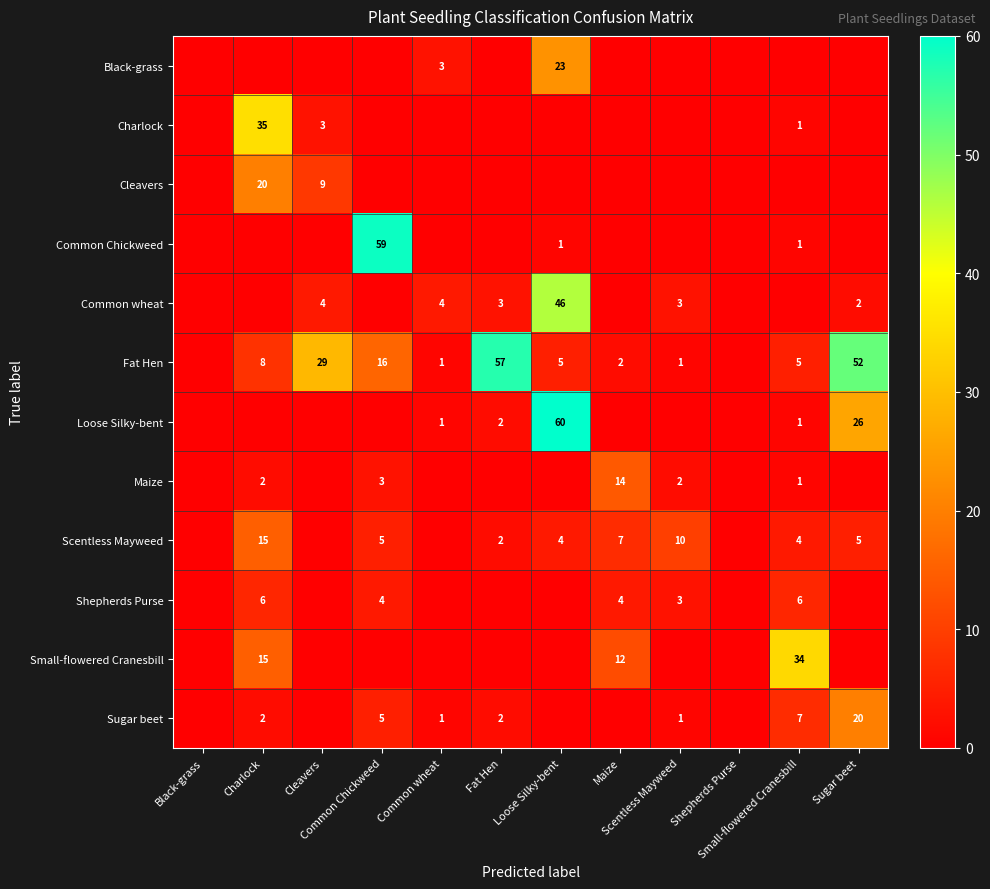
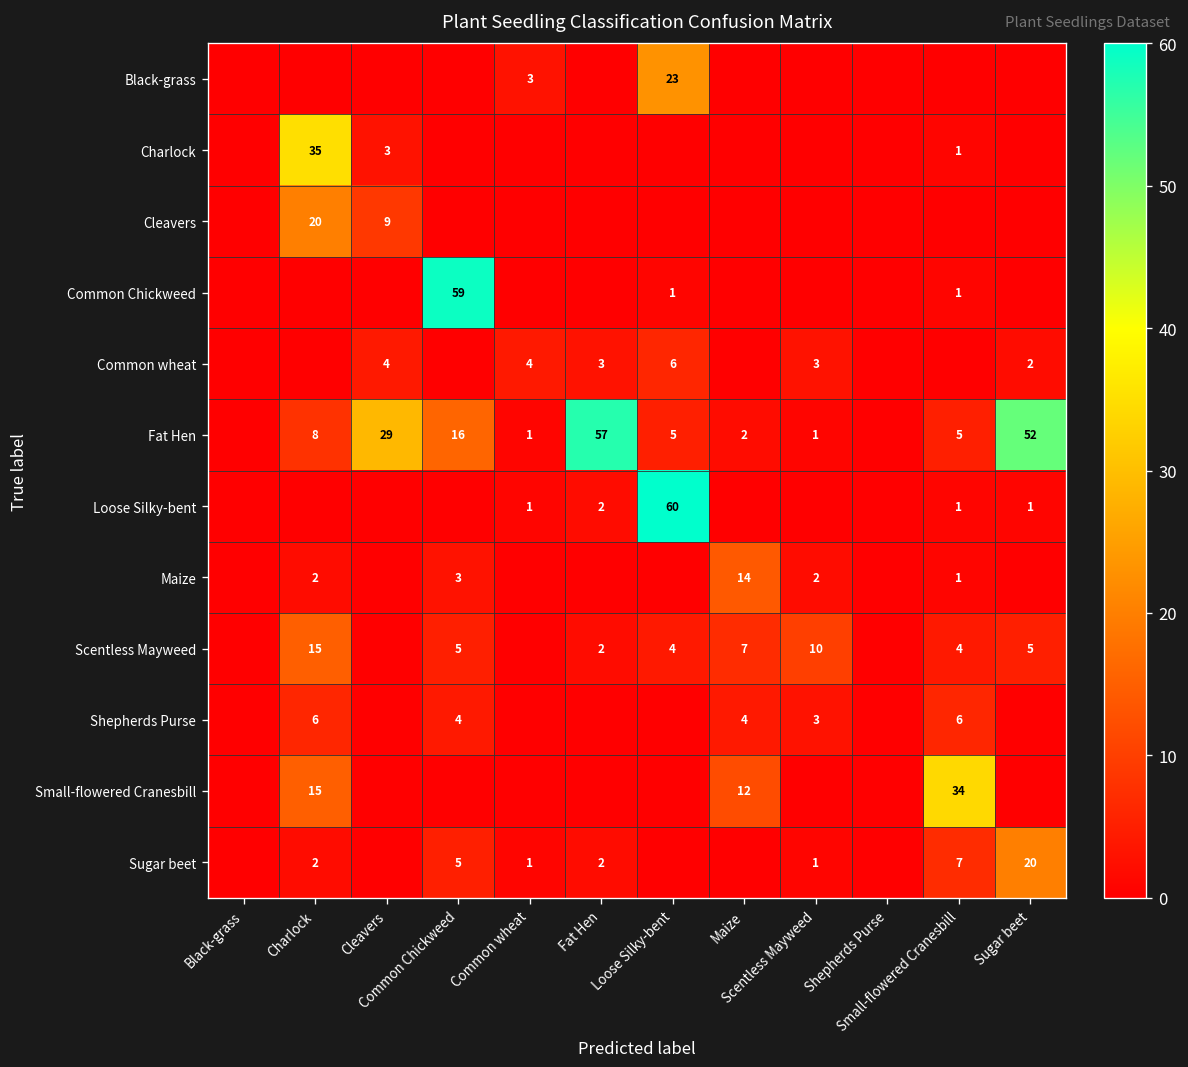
Common wheat, Loose Silky-bent: 46 -> 6
Loose Silky-bent, Sugar beet: 26 -> 1
